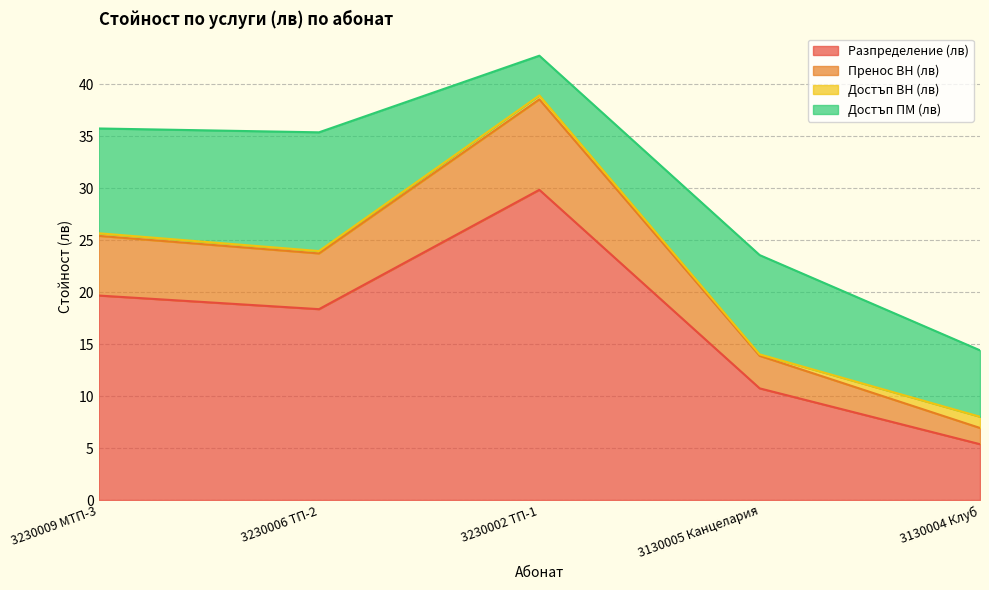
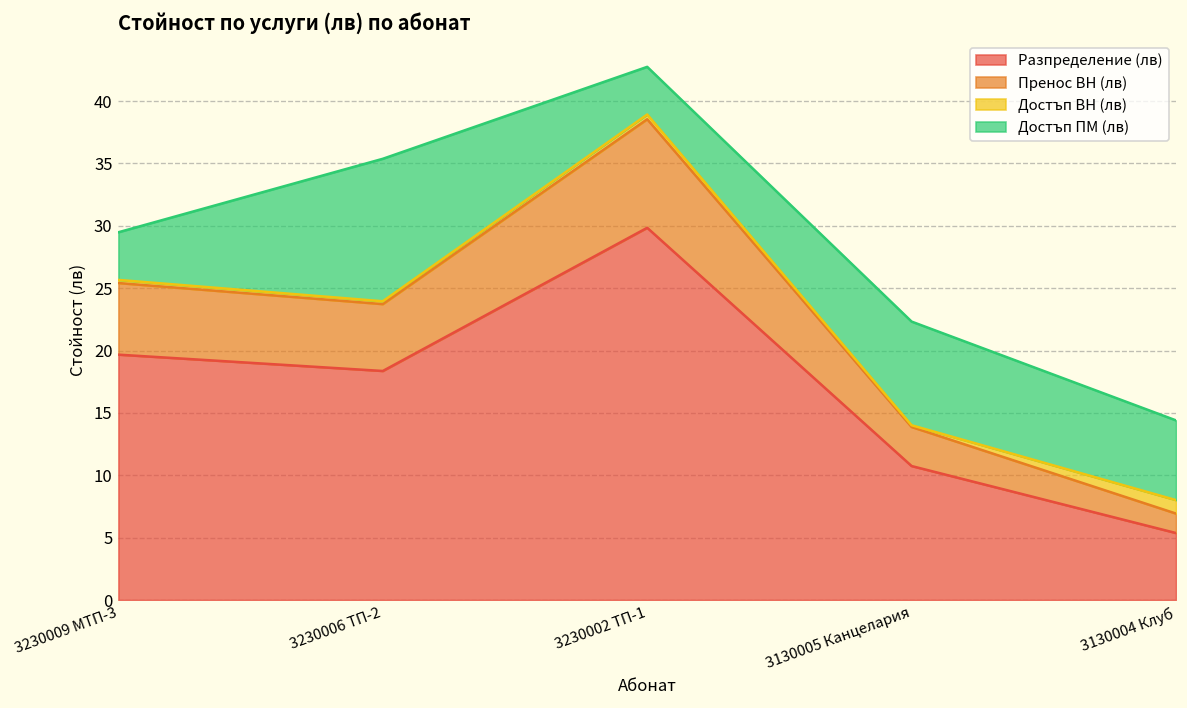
Достъп ПМ (лв), 3230009 МТП-3: 10.1 -> 3.8
Достъп ПМ (лв), 3130005 Канцелария: 9.6 -> 8.3
